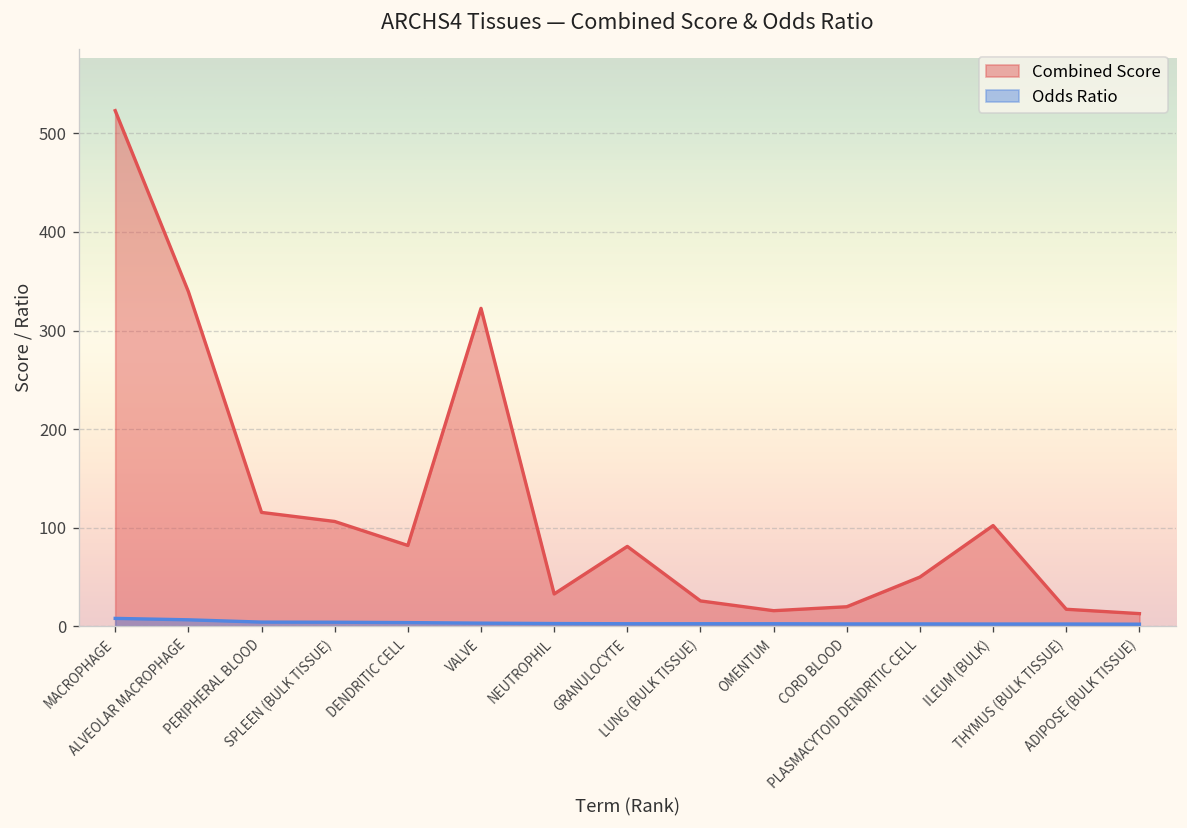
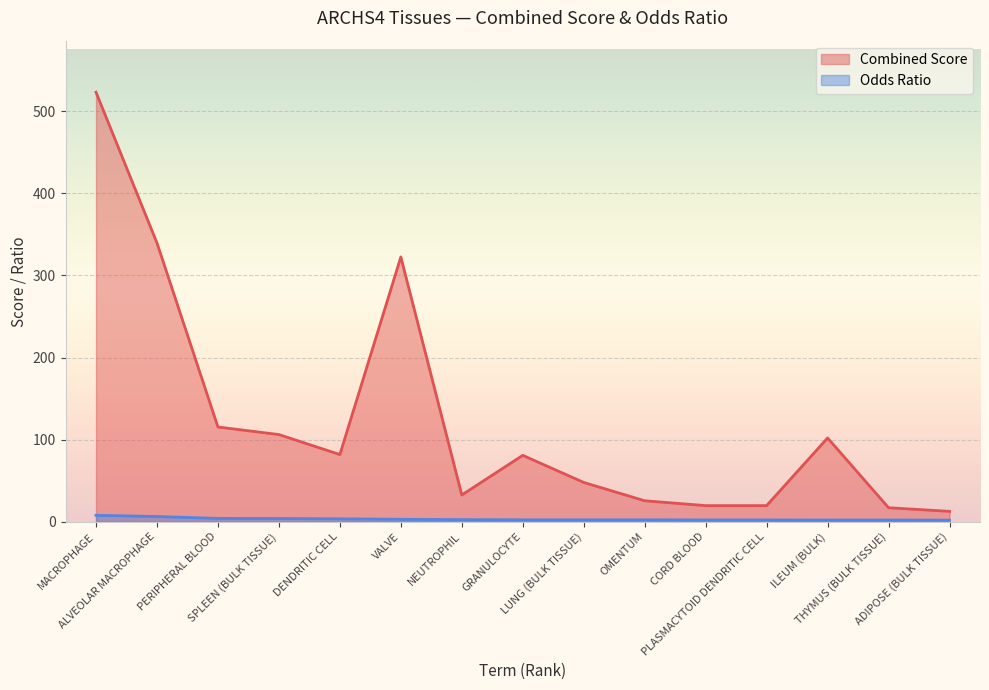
Combined Score, LUNG (BULK TISSUE): 30 -> 50
Combined Score, OMENTUM: 20 -> 30
Combined Score, PLASMACYTOID DENDRITIC CELL: 50 -> 20
